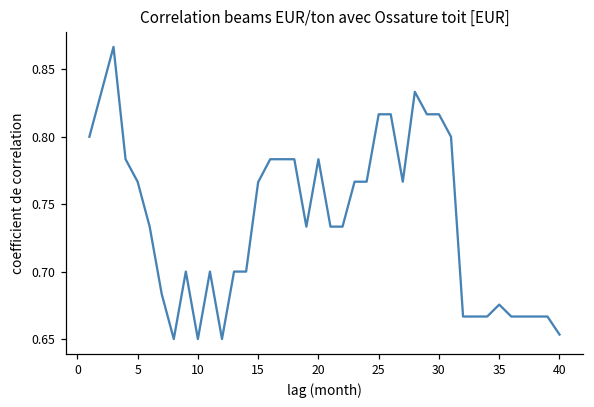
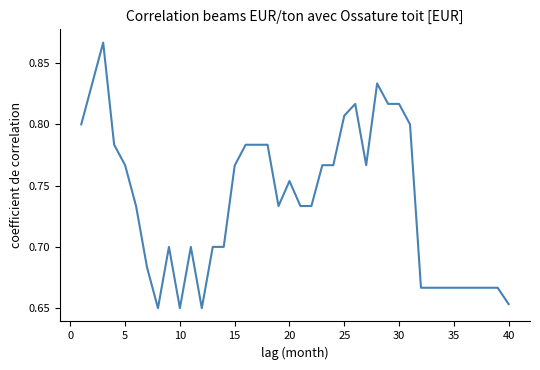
20: 0.783 -> 0.754
25: 0.817 -> 0.807
35: 0.676 -> 0.667
